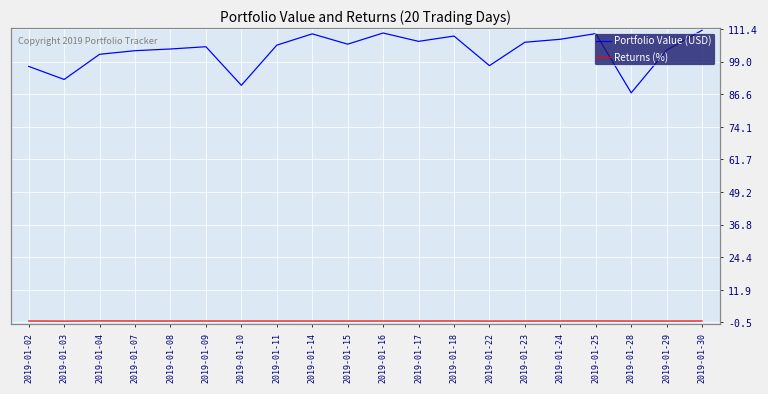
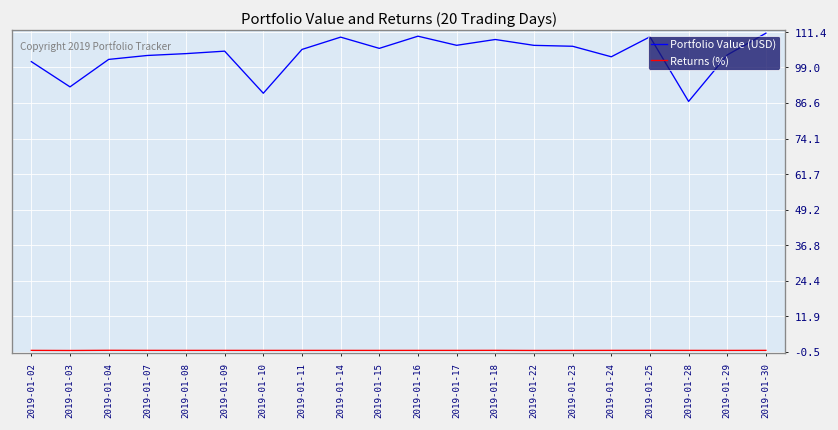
Portfolio Value (USD), 2019-01-02: 97 -> 101
Portfolio Value (USD), 2019-01-22: 97 -> 107
Portfolio Value (USD), 2019-01-24: 107 -> 103
